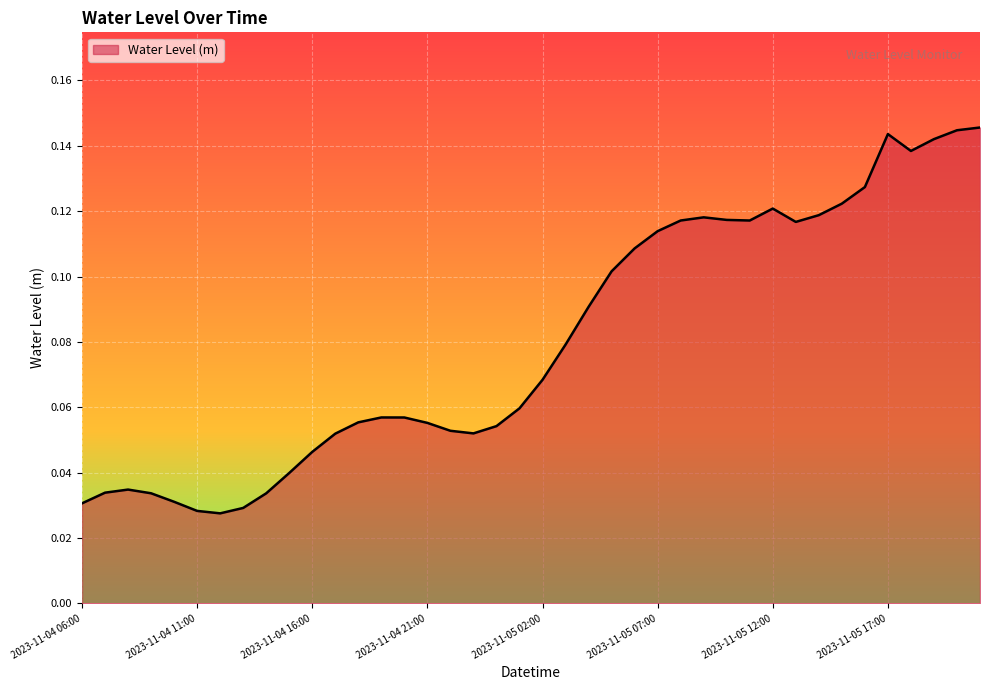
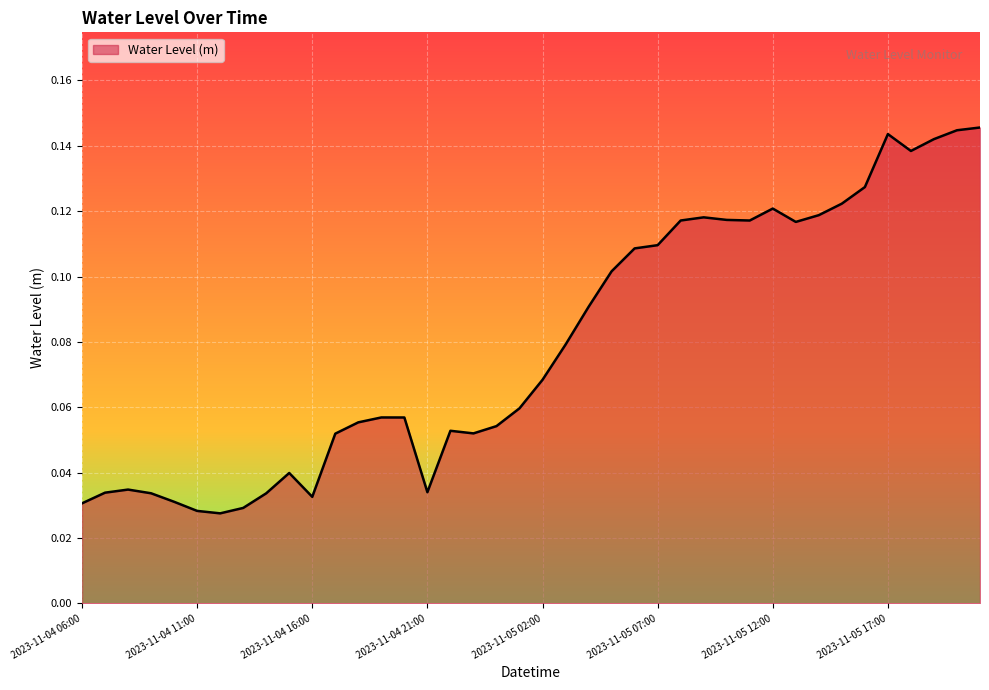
2023-11-04 16:00: 0.046 -> 0.033
2023-11-04 21:00: 0.055 -> 0.034
2023-11-05 07:00: 0.114 -> 0.110
